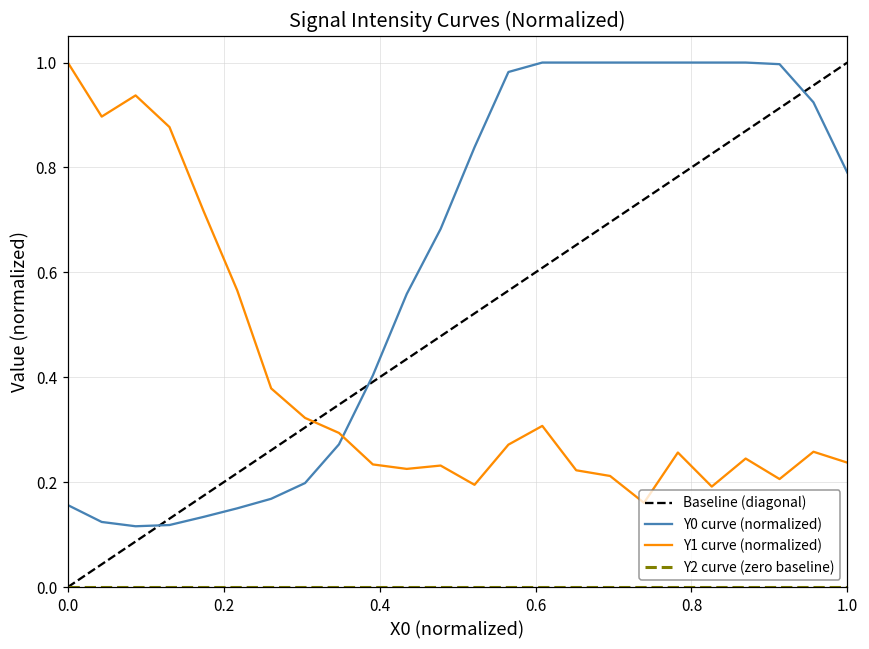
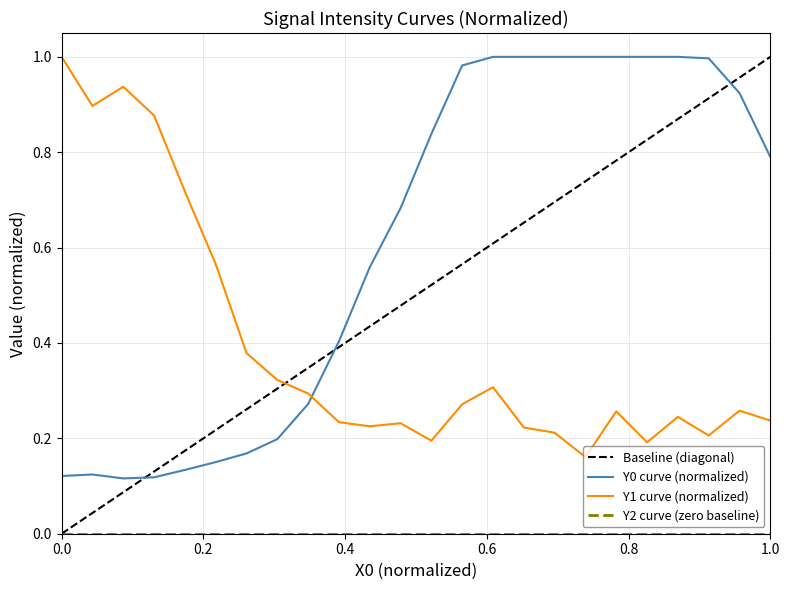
Y0 curve (normalized), 0.0: 0.16 -> 0.12
